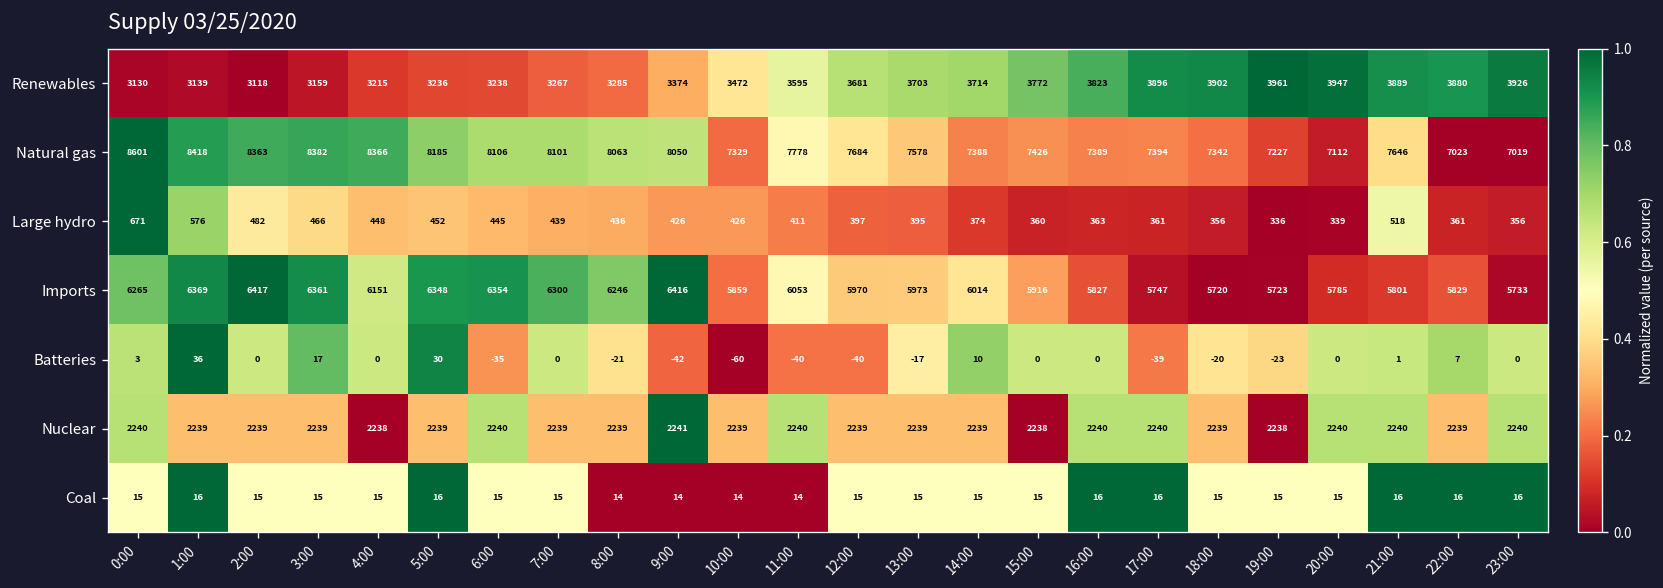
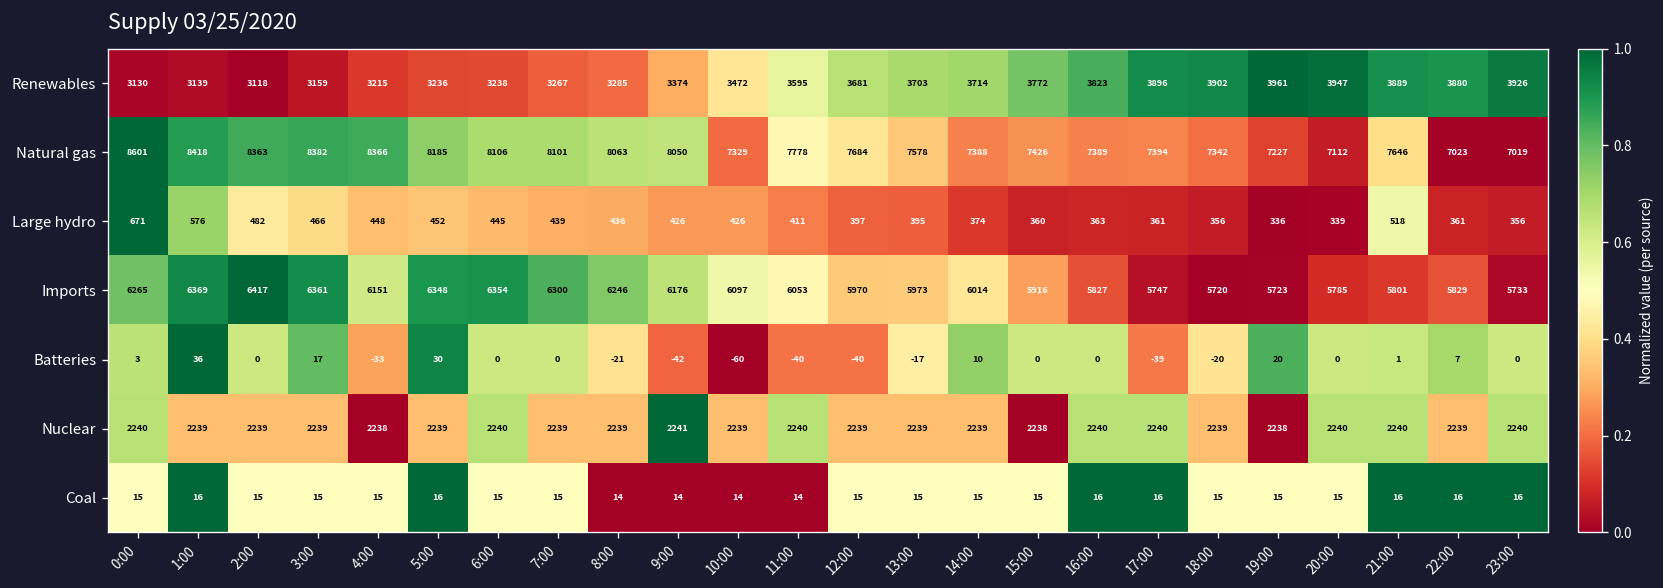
Imports, 9:00: 6416 -> 6176
Imports, 10:00: 5859 -> 6097
Batteries, 4:00: 0 -> -33
Batteries, 6:00: -35 -> 0
Batteries, 19:00: -23 -> 20
